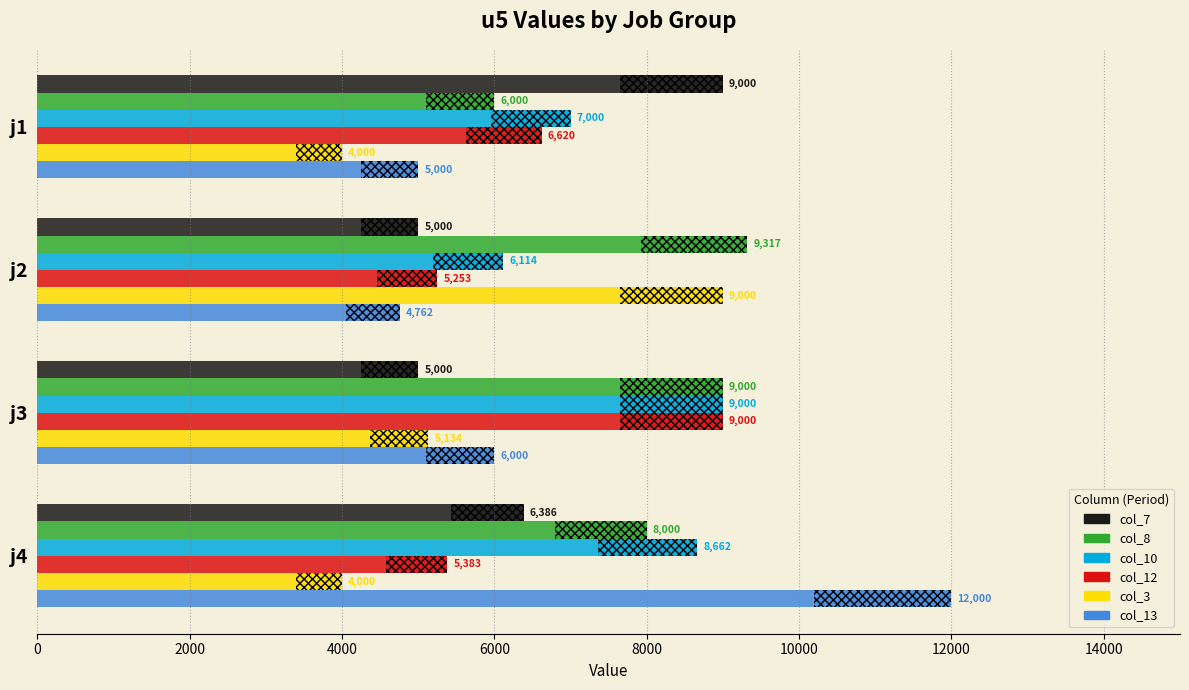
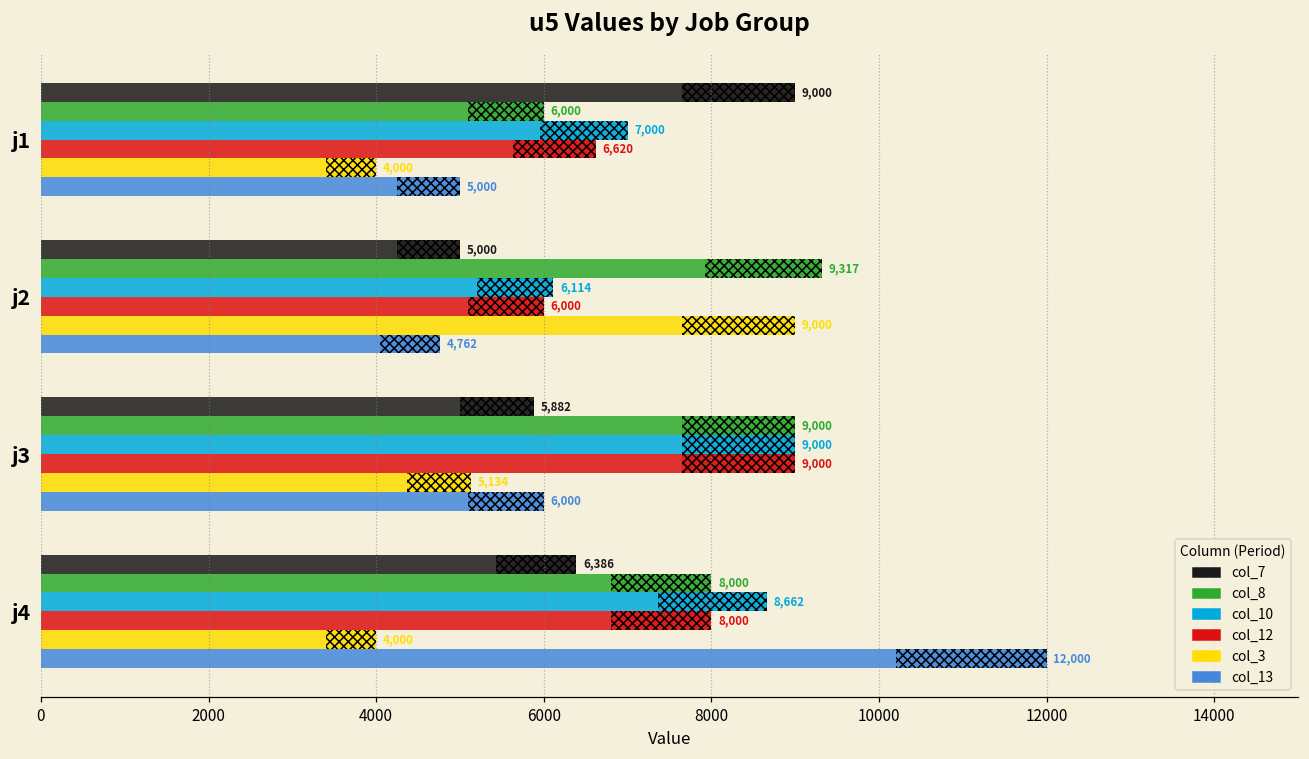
col_12, j2: 5,253 -> 6,000
col_7, j3: 5,000 -> 5,882
col_12, j4: 5,383 -> 8,000
